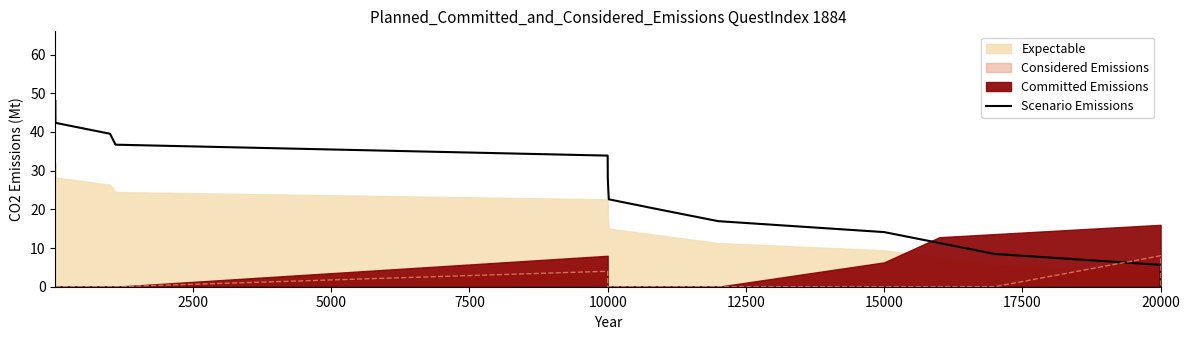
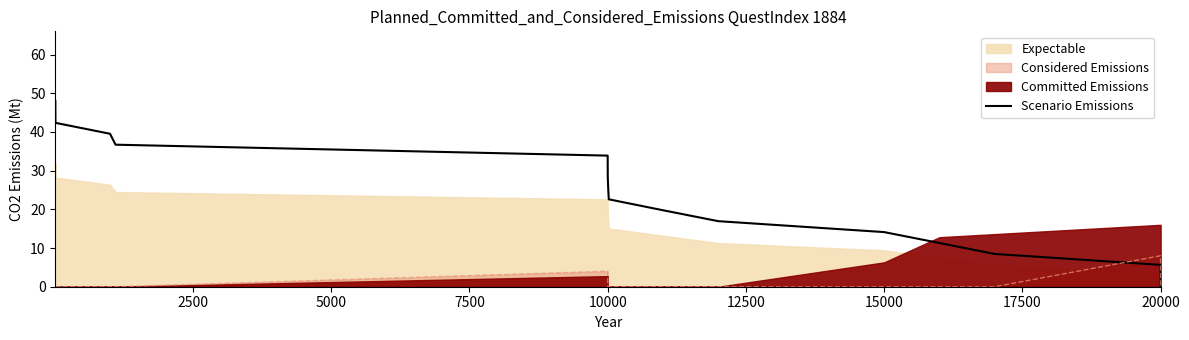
Committed Emissions, 10000: 8 -> 3
